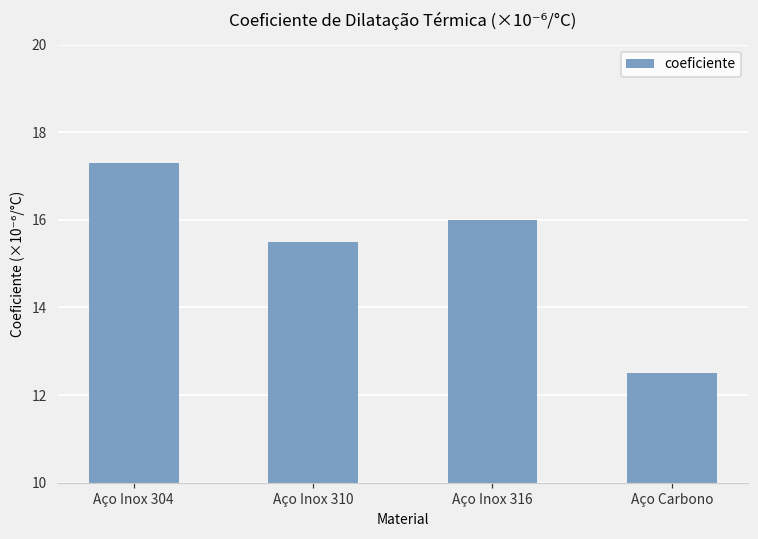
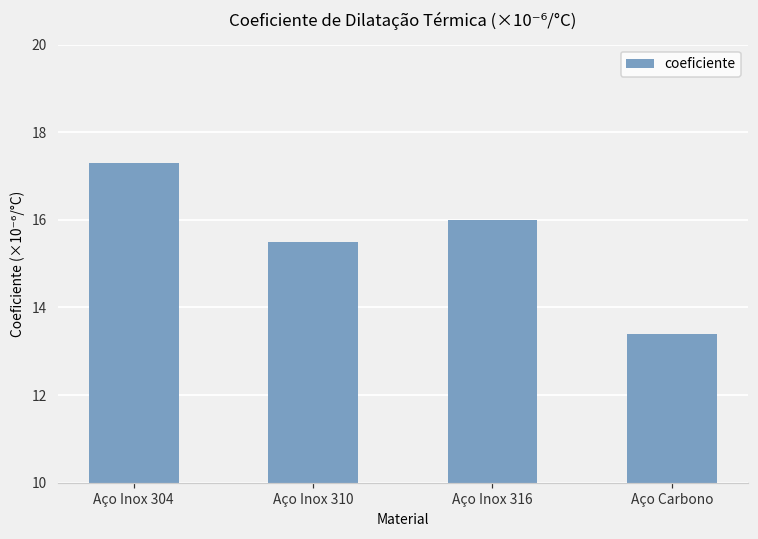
Aço Carbono: 12.5 -> 13.4
